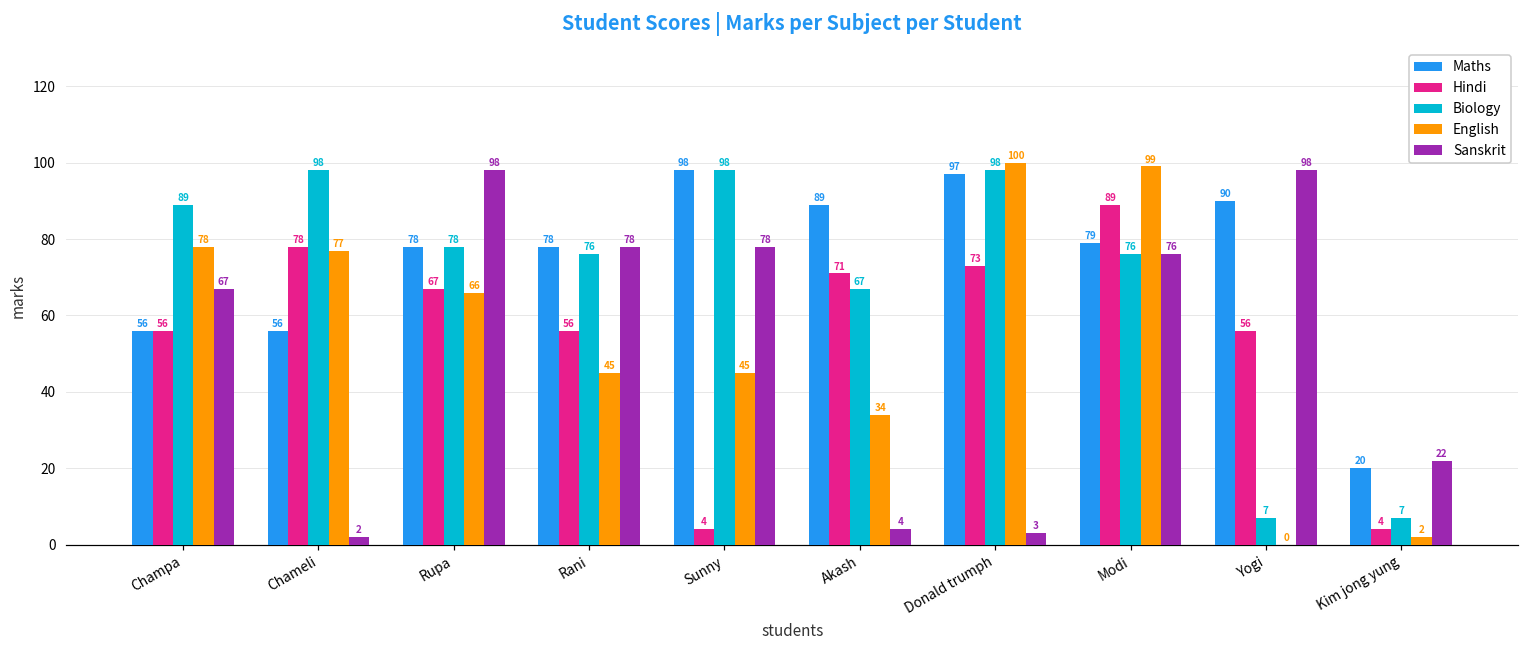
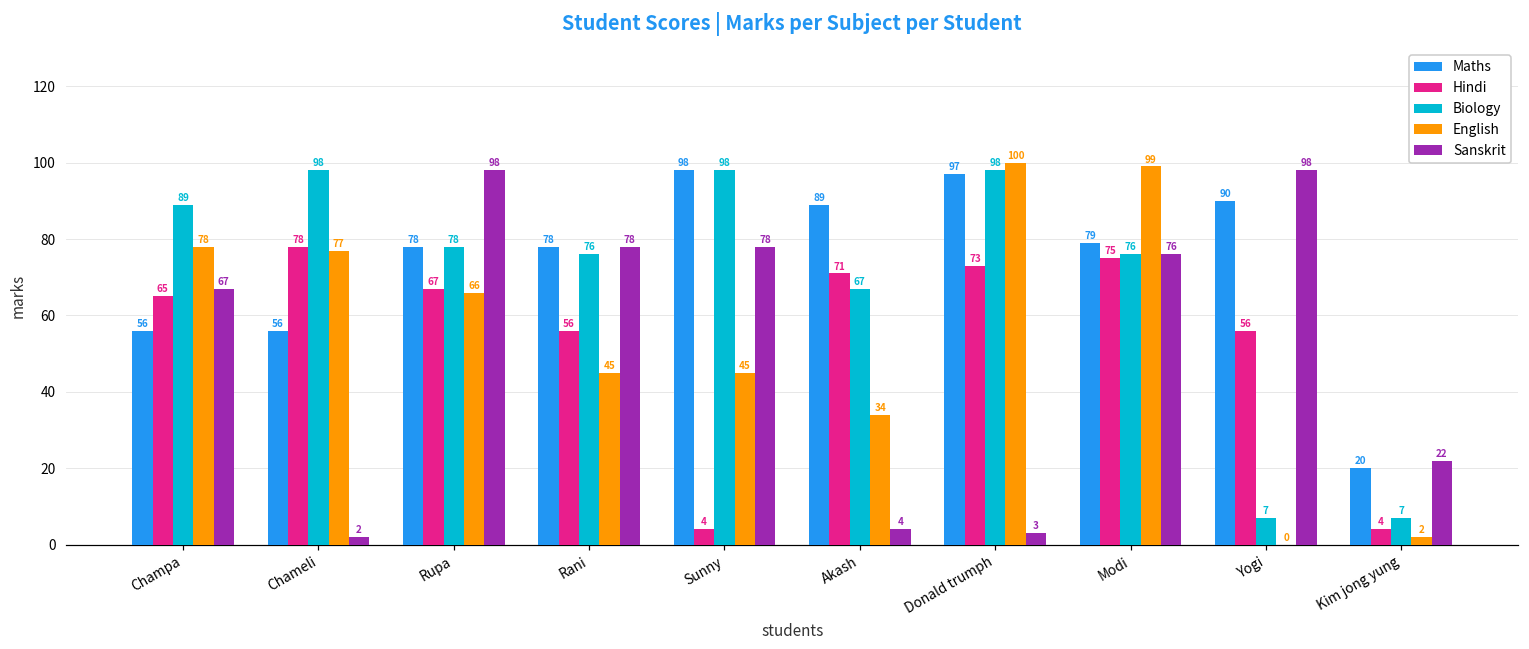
Hindi, Champa: 56 -> 65
Hindi, Modi: 89 -> 75
